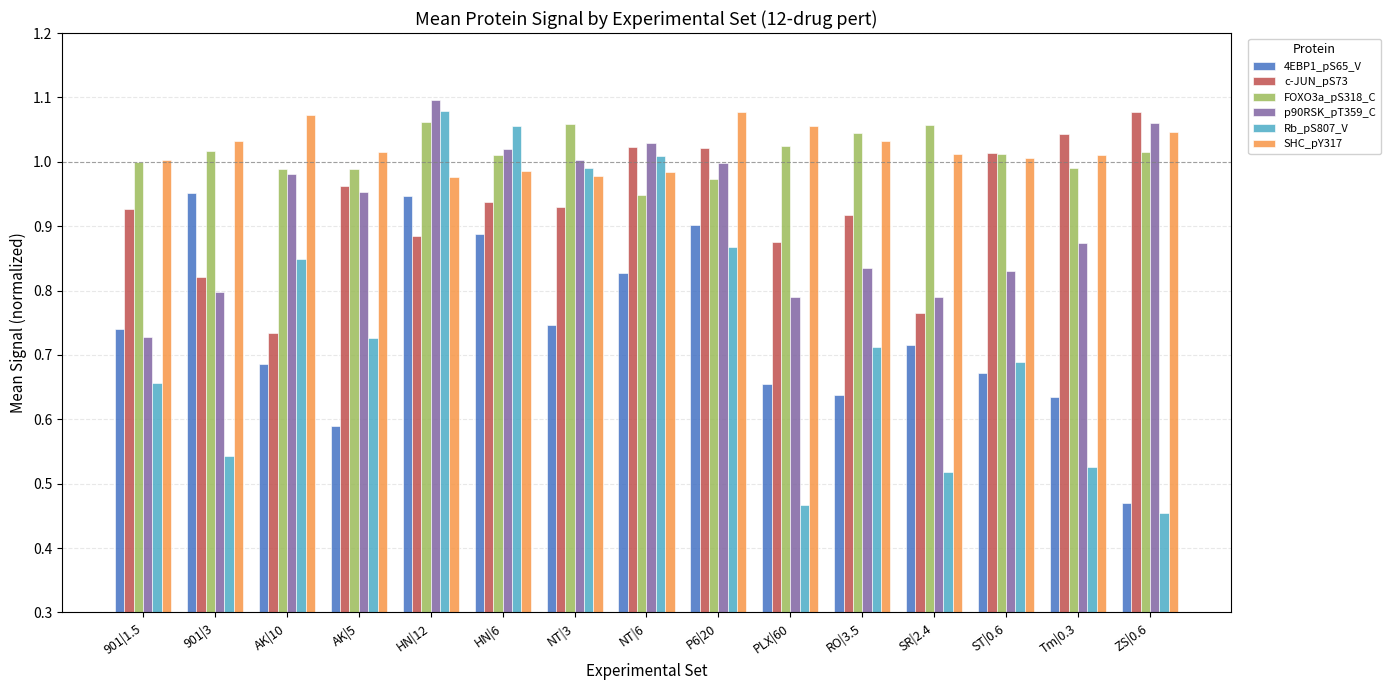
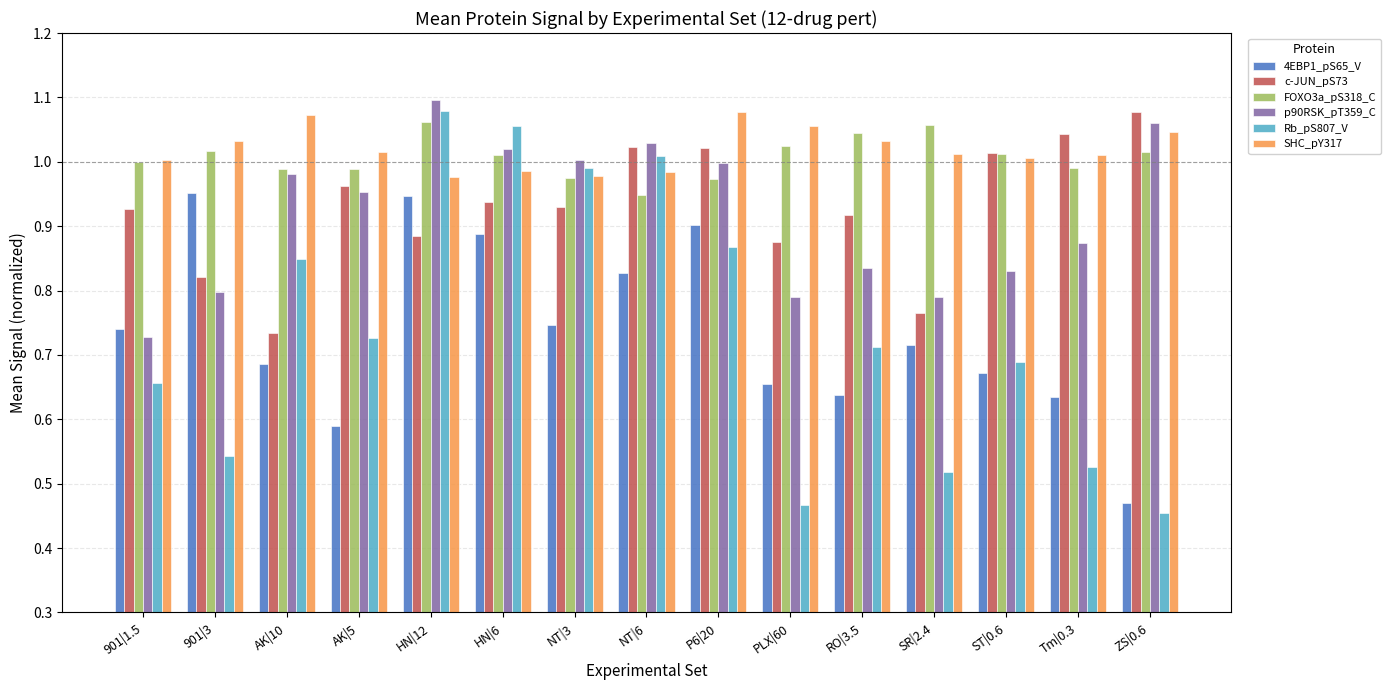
FOXO3a_pS318_C, NT|3: 1.06 -> 0.97
